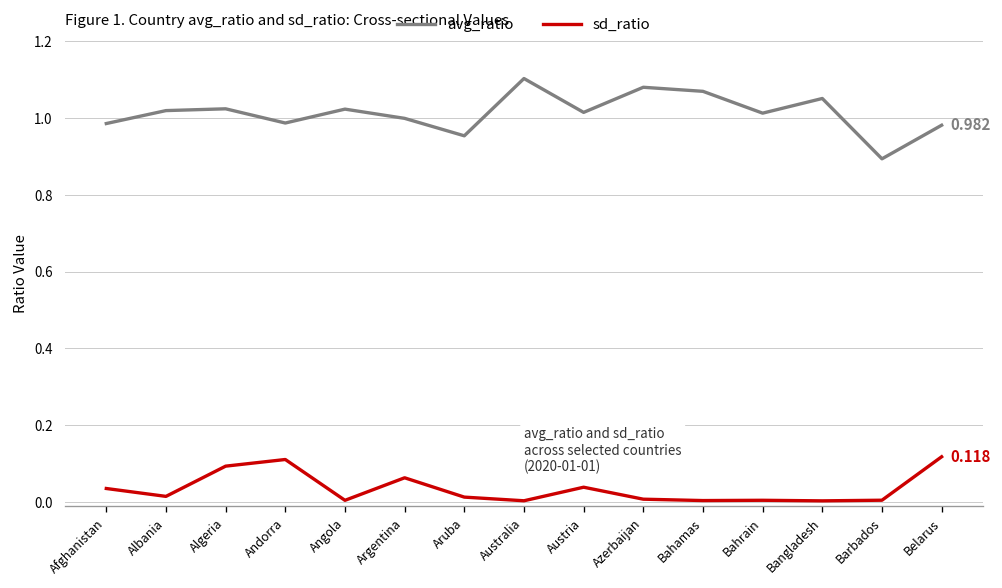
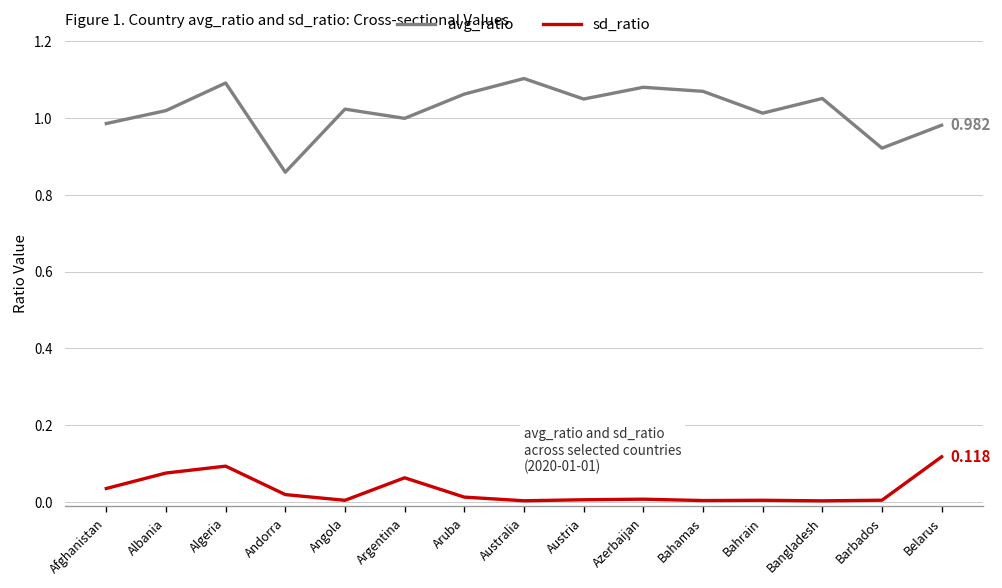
sd_ratio, Albania: 0.01 -> 0.08
avg_ratio, Algeria: 1.02 -> 1.09
avg_ratio, Andorra: 0.99 -> 0.86
sd_ratio, Andorra: 0.11 -> 0.02
avg_ratio, Aruba: 0.95 -> 1.06
avg_ratio, Austria: 1.02 -> 1.05
sd_ratio, Austria: 0.04 -> 0.01
avg_ratio, Barbados: 0.89 -> 0.92
